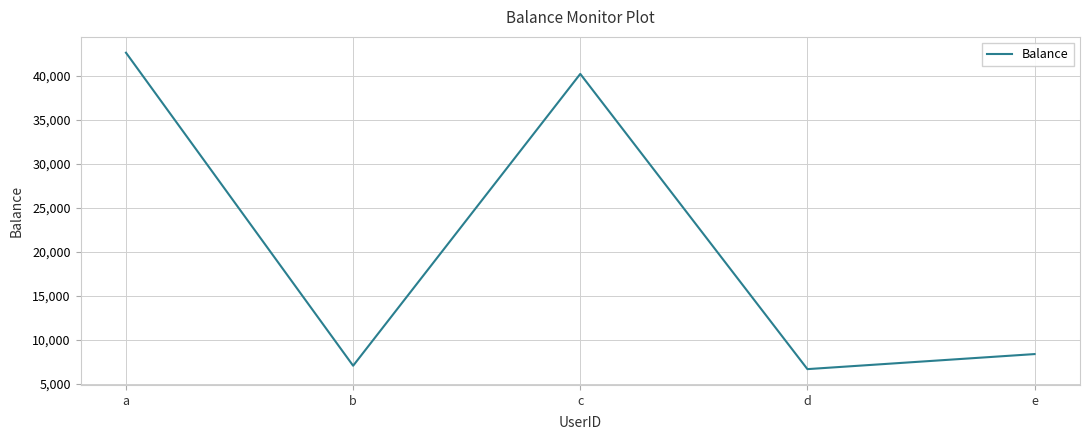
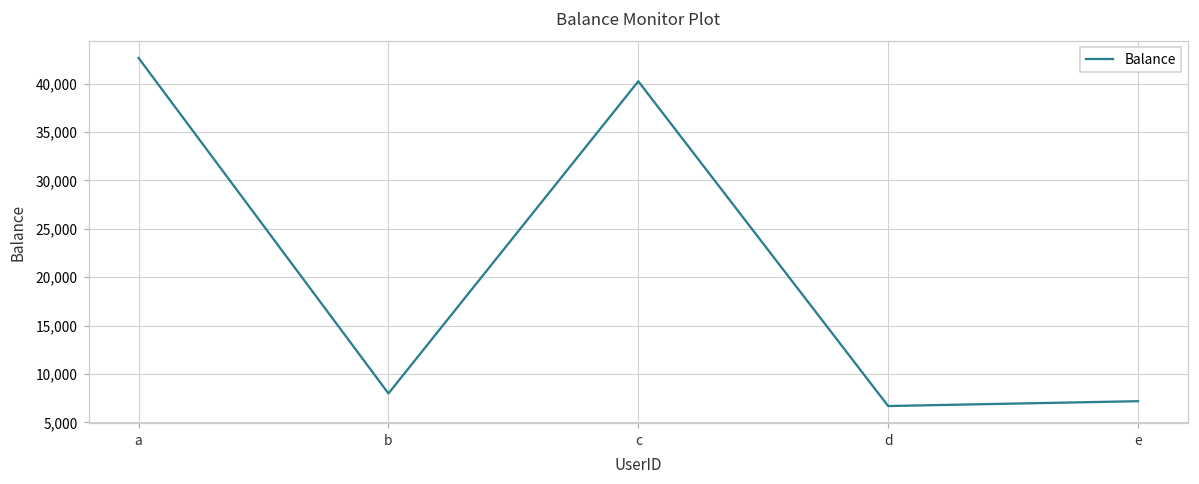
b: 7,000 -> 8,000
e: 8,000 -> 7,000
